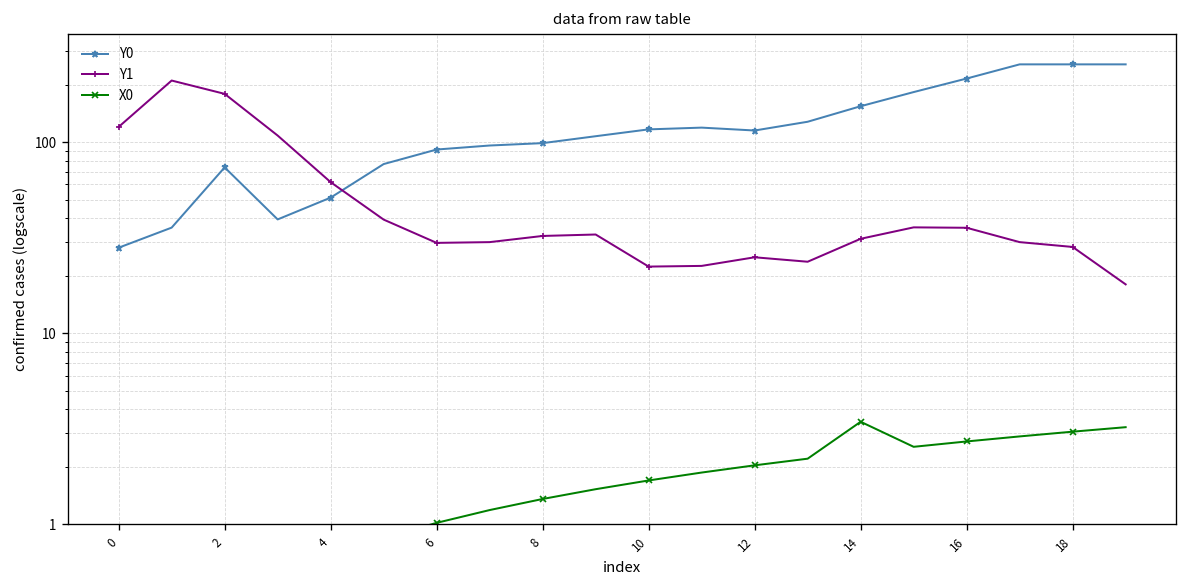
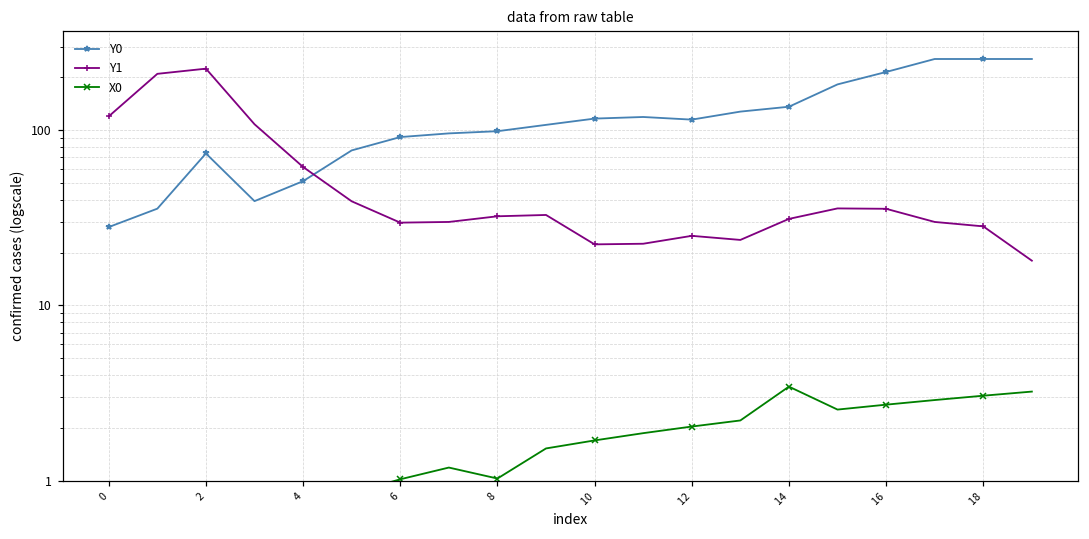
Y1, 2: 180 -> 220
X0, 8: 1.4 -> 1.0
Y0, 14: 150 -> 140
